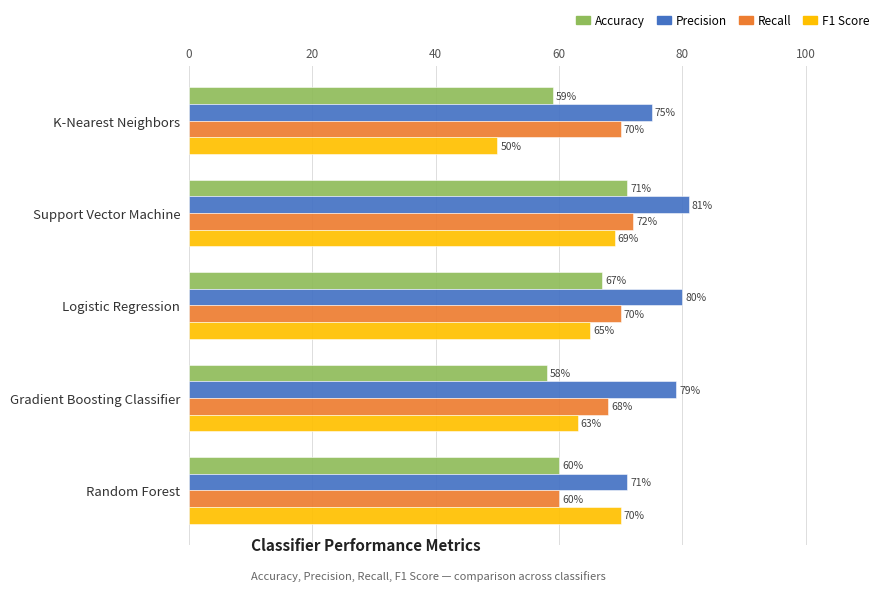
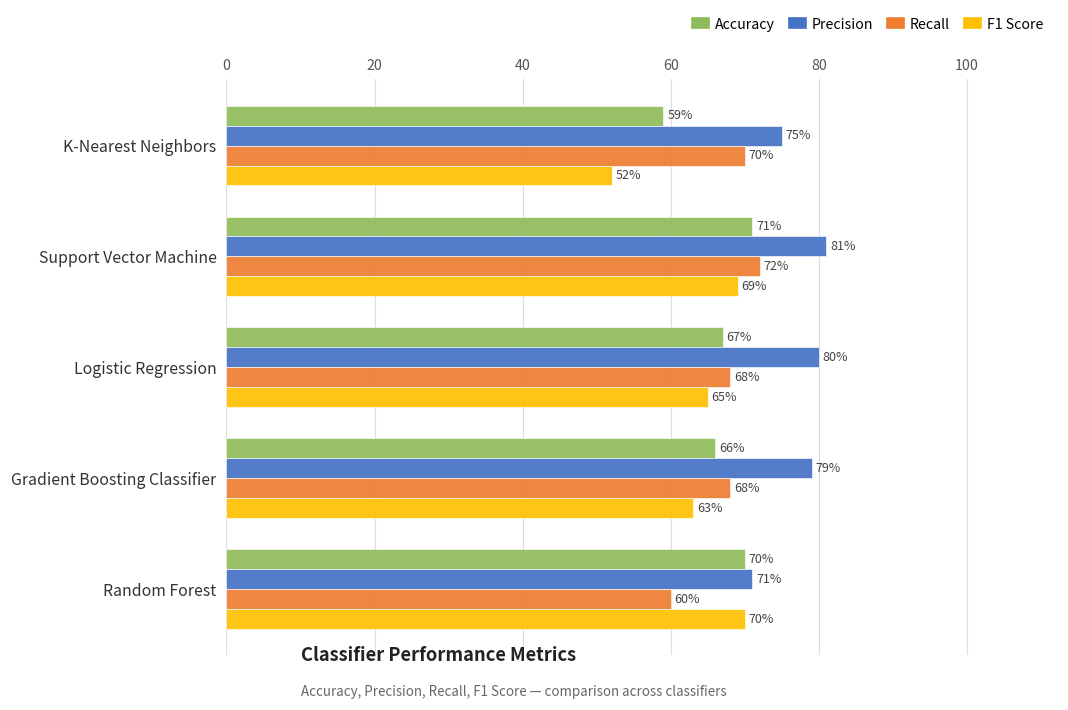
F1 Score, K-Nearest Neighbors: 50% -> 52%
Recall, Logistic Regression: 70% -> 68%
Accuracy, Gradient Boosting Classifier: 58% -> 66%
Accuracy, Random Forest: 60% -> 70%
